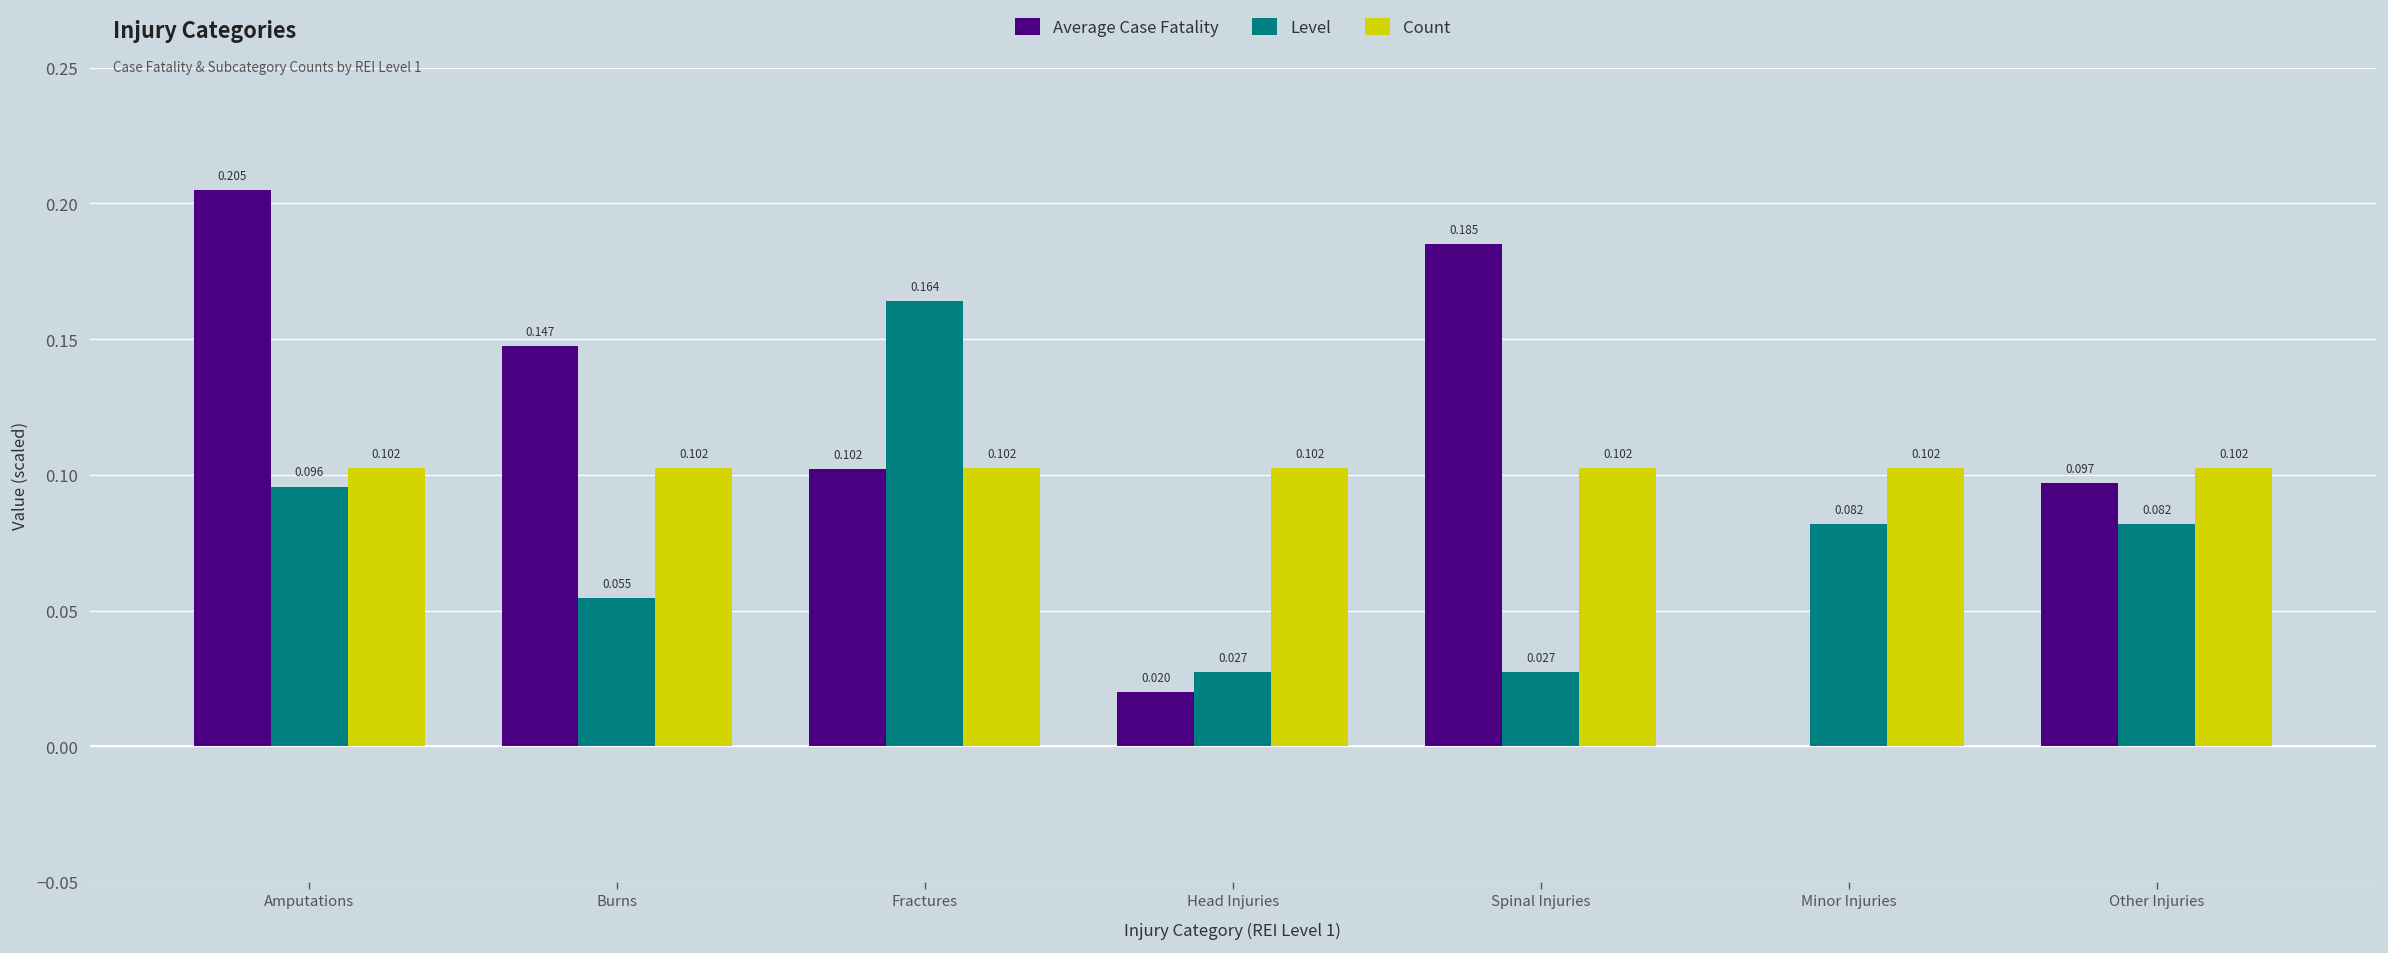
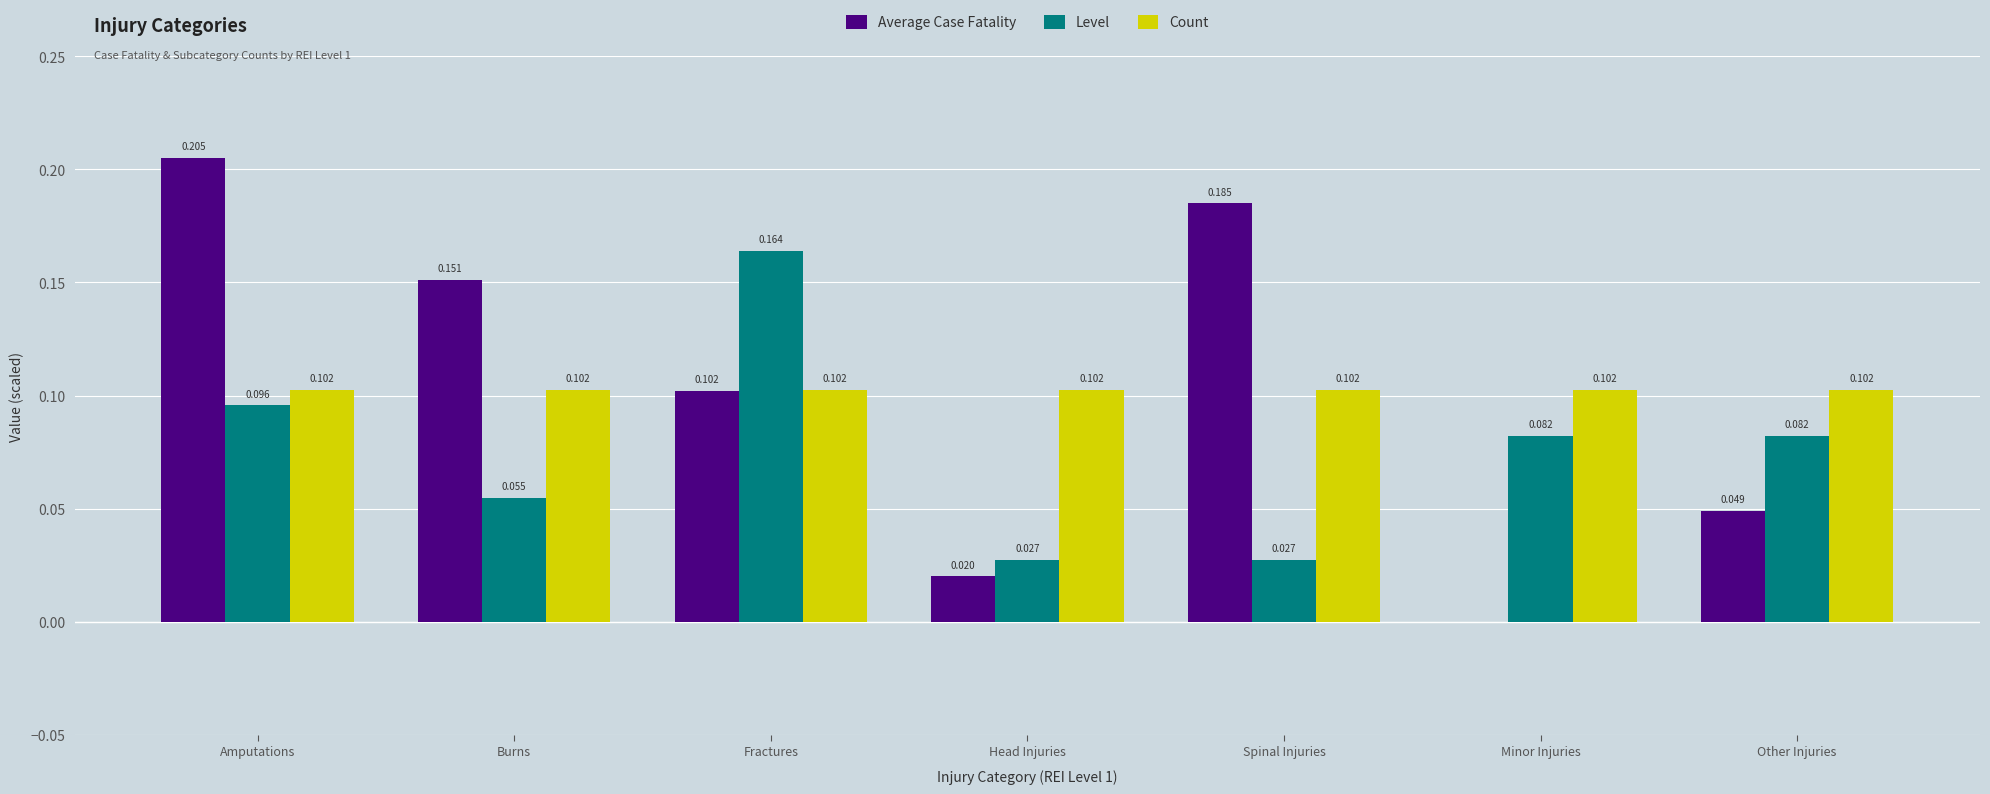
Average Case Fatality, Burns: 0.147 -> 0.151
Average Case Fatality, Other Injuries: 0.097 -> 0.049
